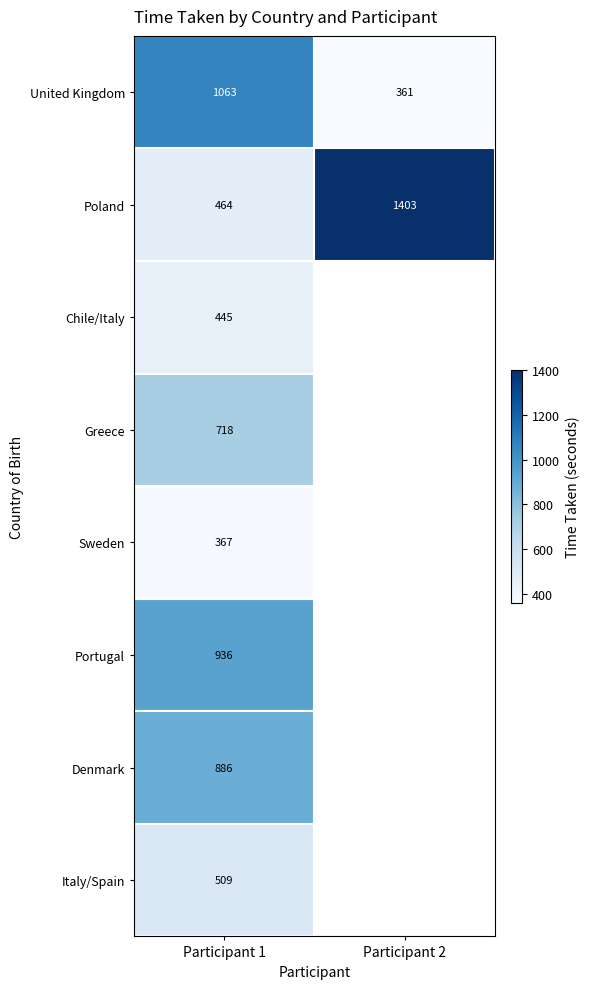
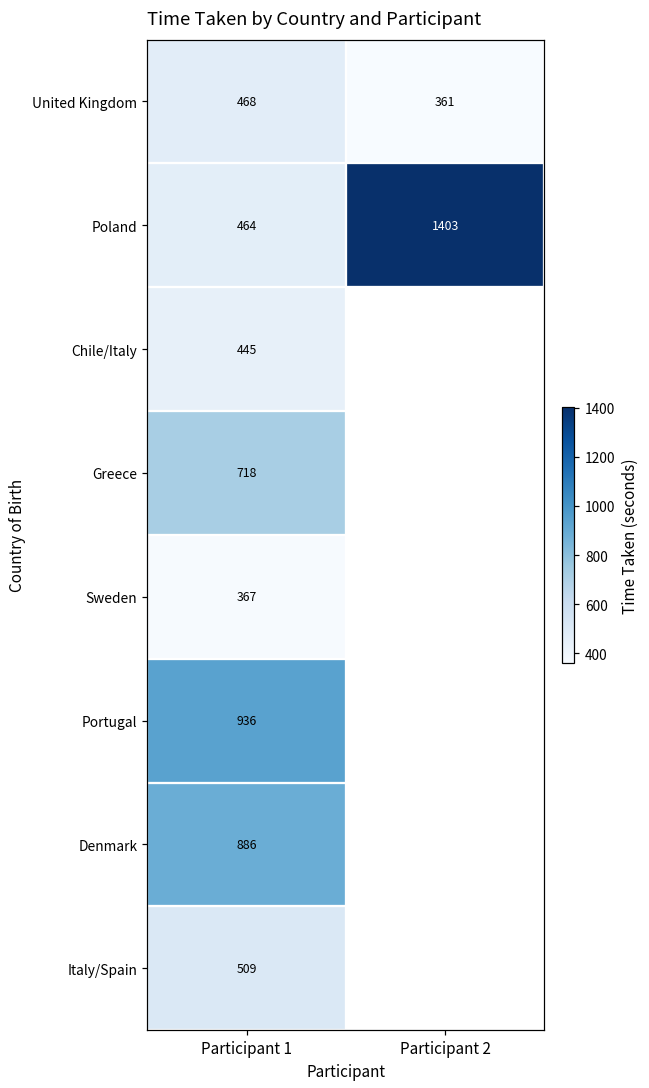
United Kingdom, Participant 1: 1063 -> 468
